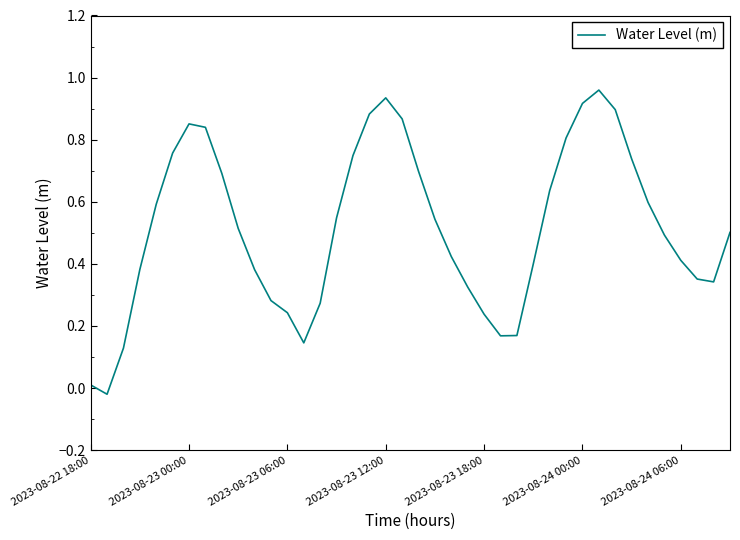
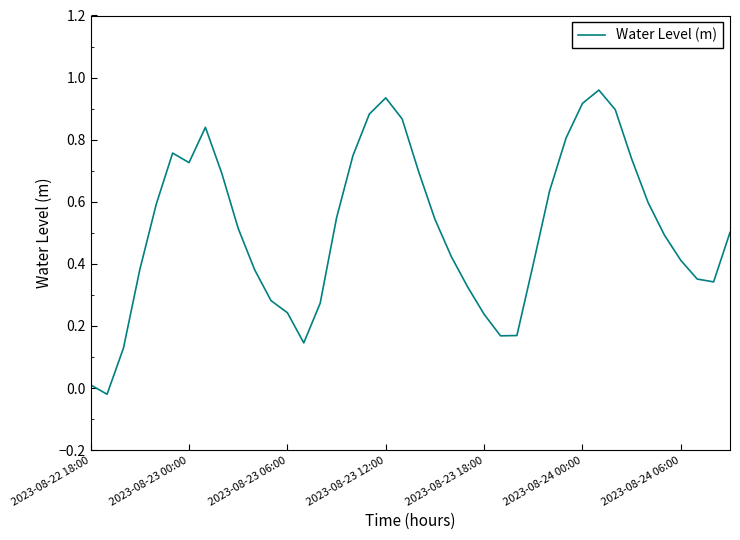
2023-08-23 00:00: 0.85 -> 0.73
